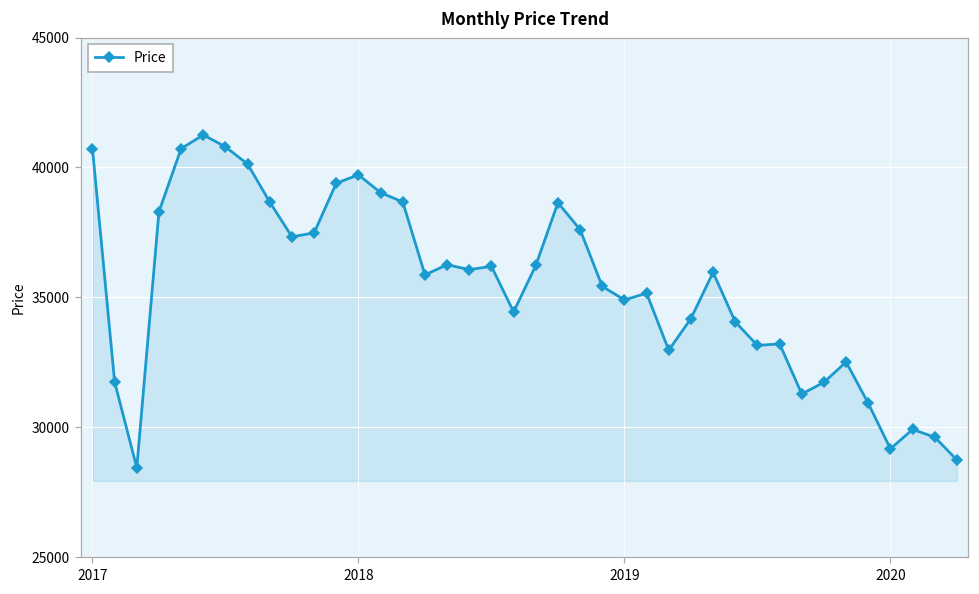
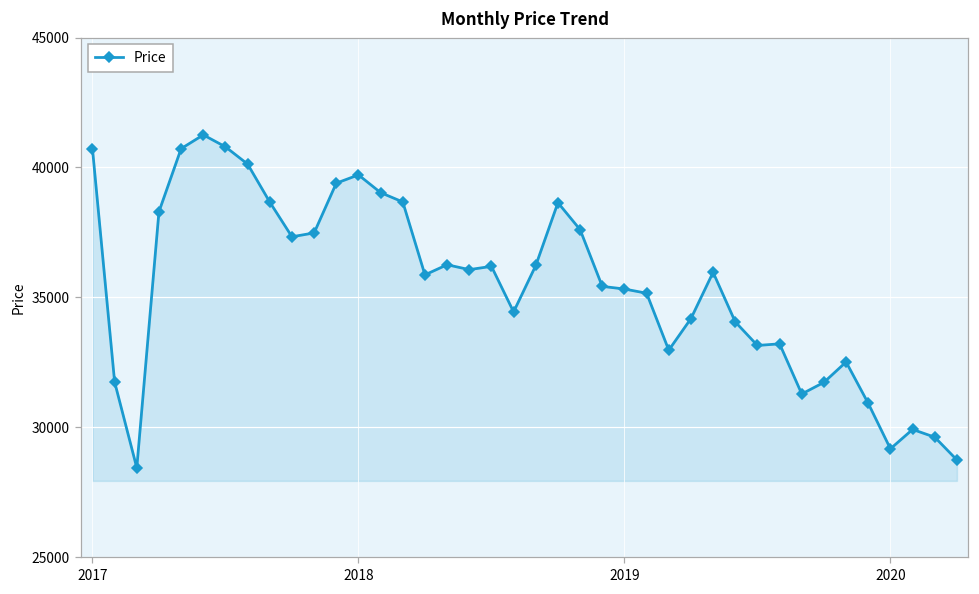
2019: 34900 -> 35300
